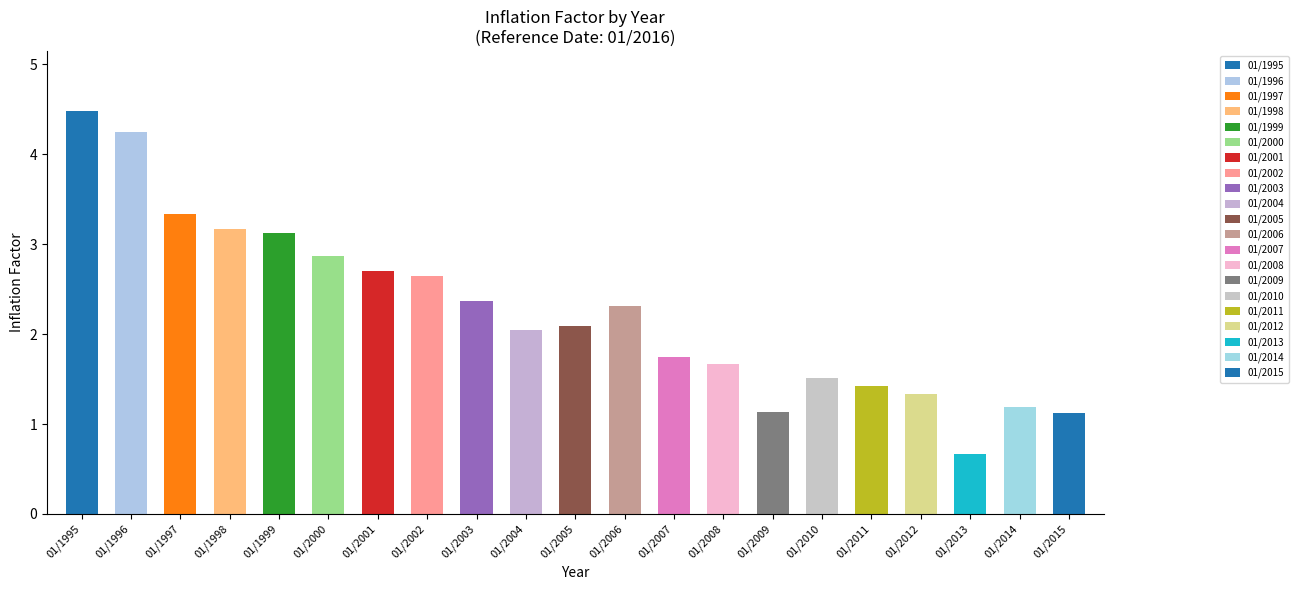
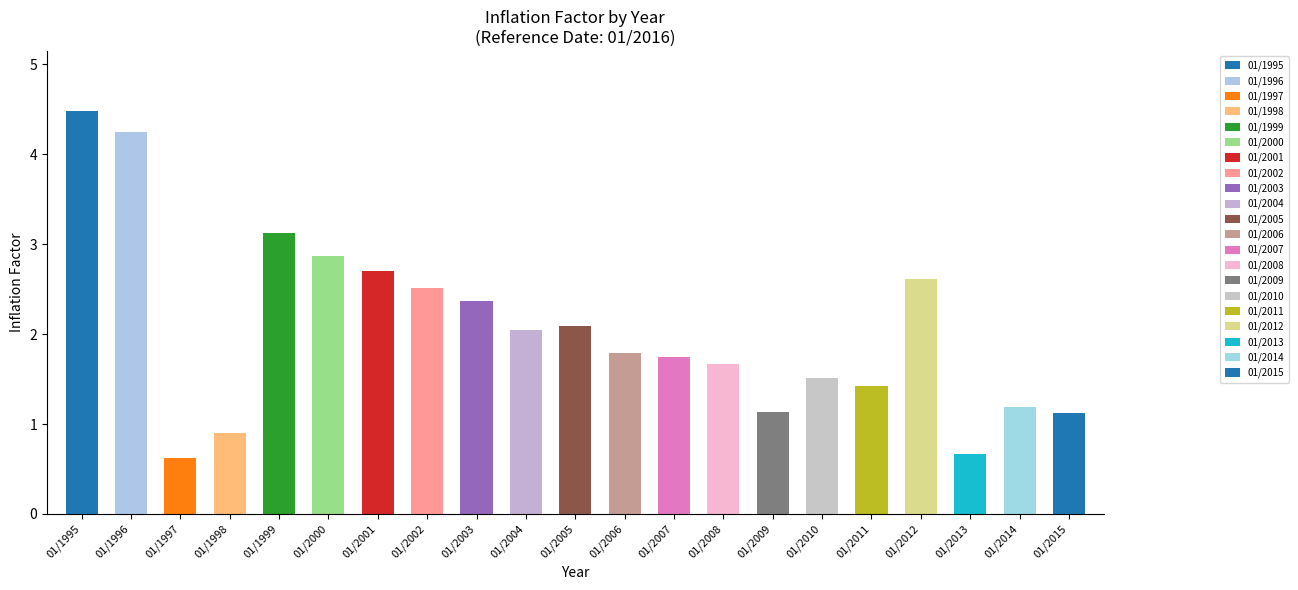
01/1997: 3.3 -> 0.6
01/1998: 3.2 -> 0.9
01/2002: 2.6 -> 2.5
01/2006: 2.3 -> 1.8
01/2012: 1.3 -> 2.6
